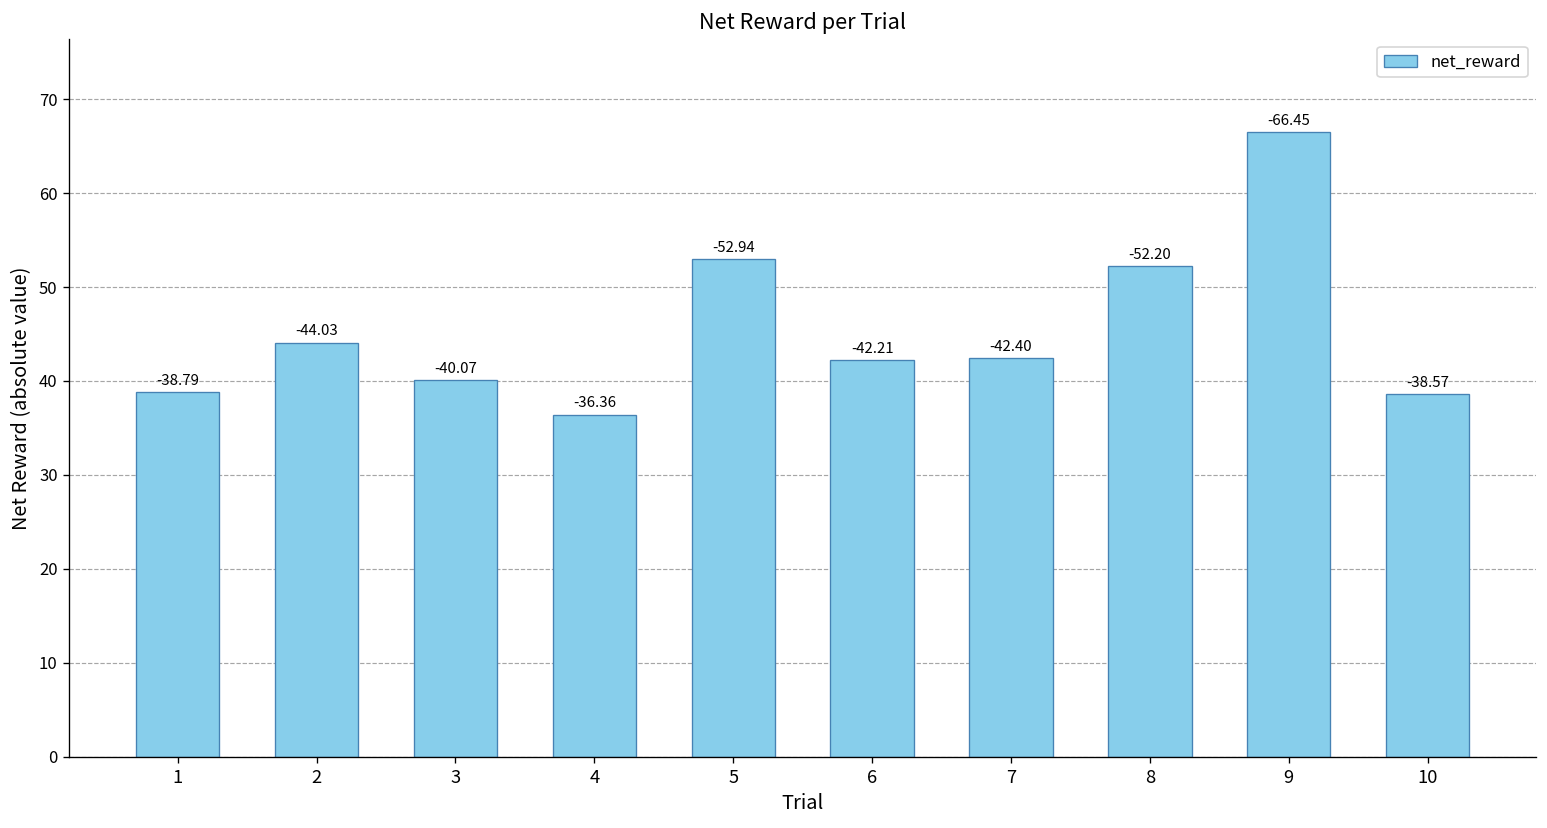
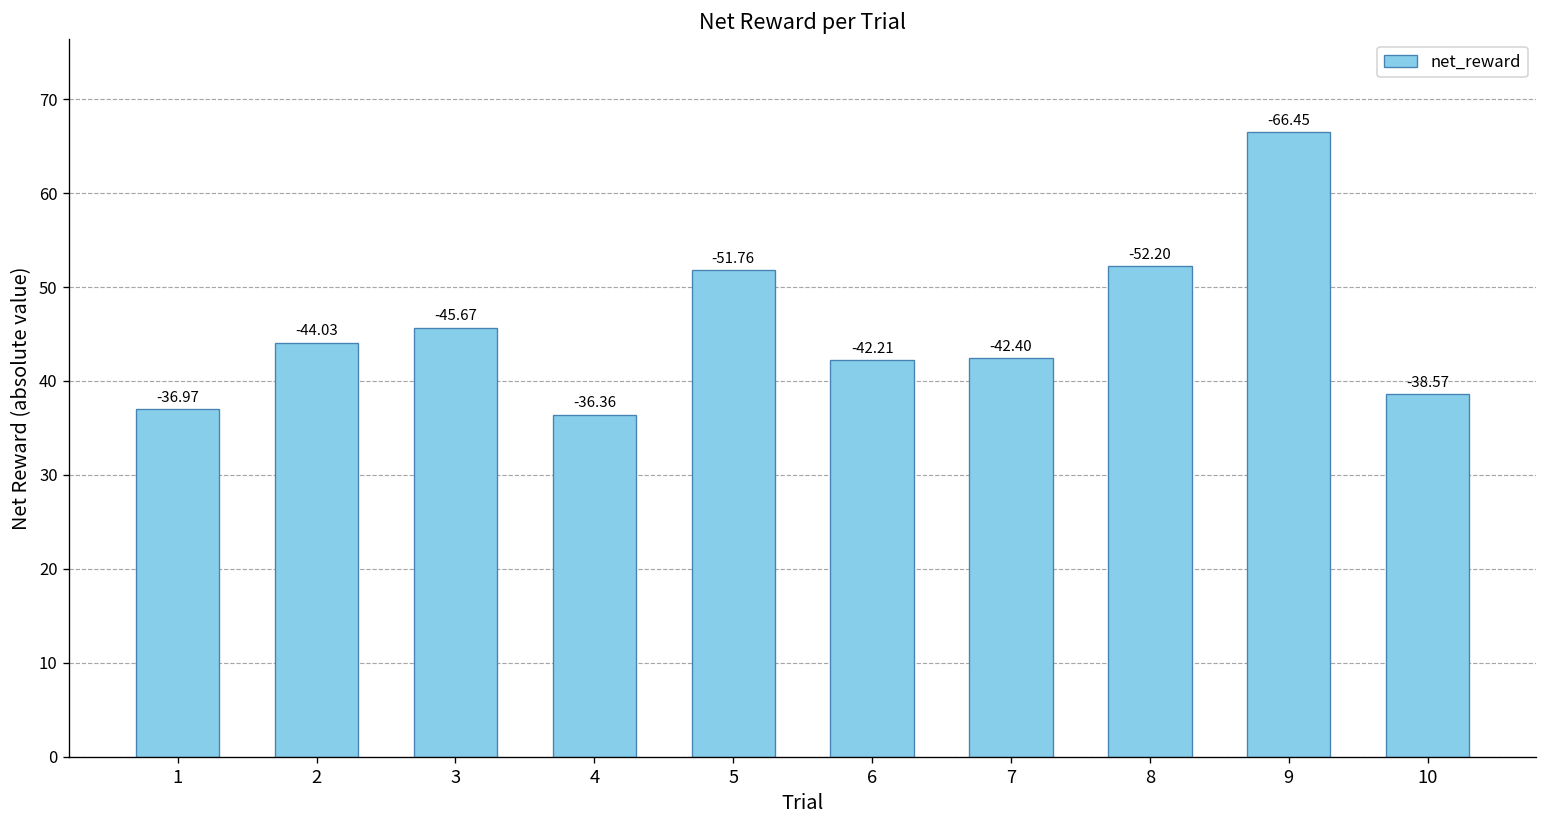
1: -38.79 -> -36.97
3: -40.07 -> -45.67
5: -52.94 -> -51.76
